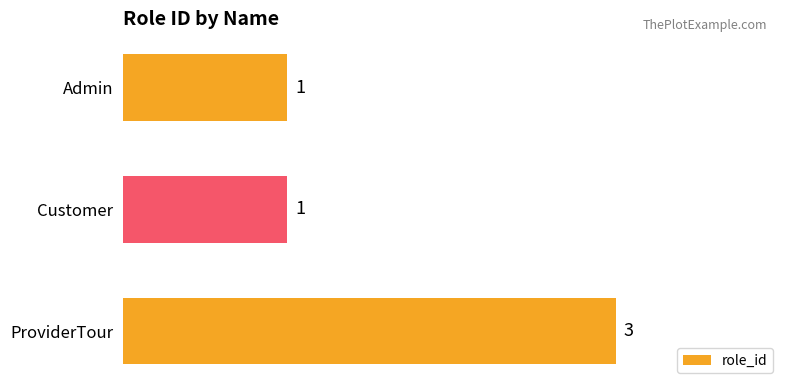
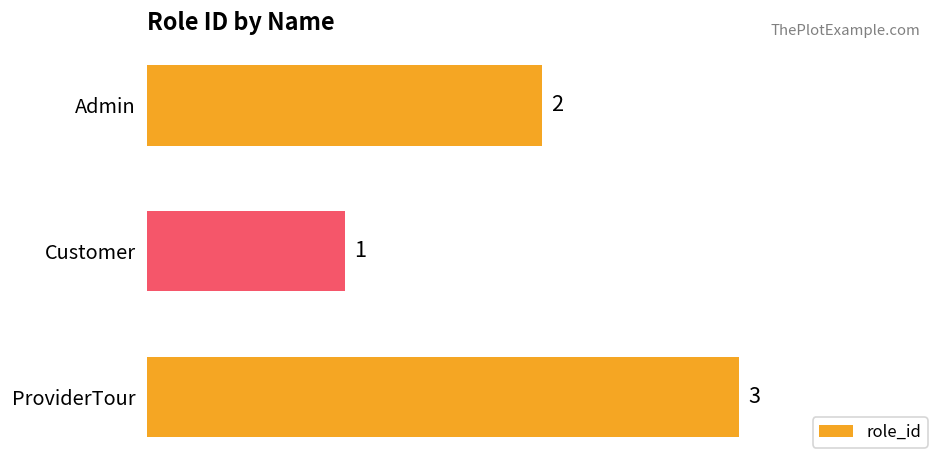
Admin: 1 -> 2
